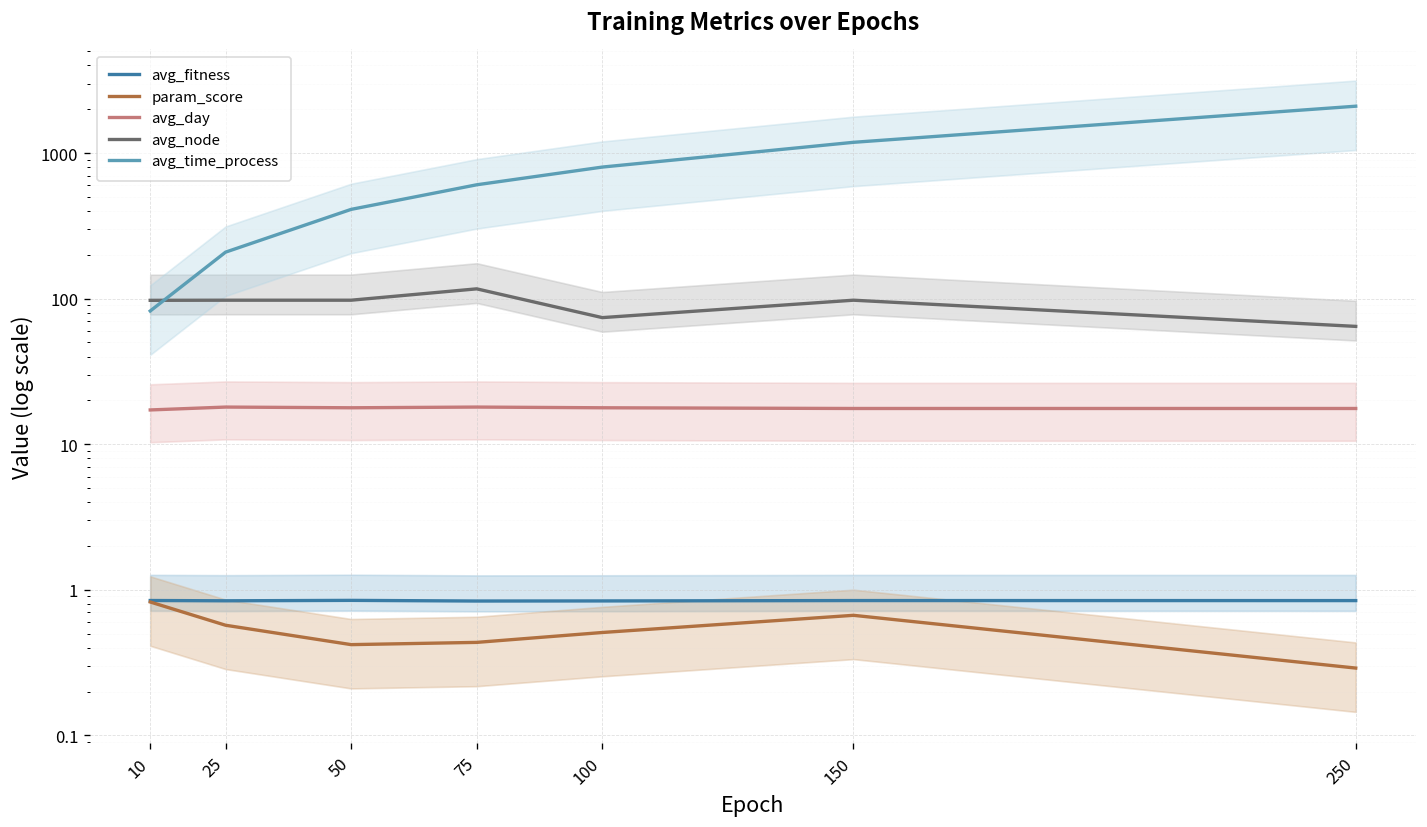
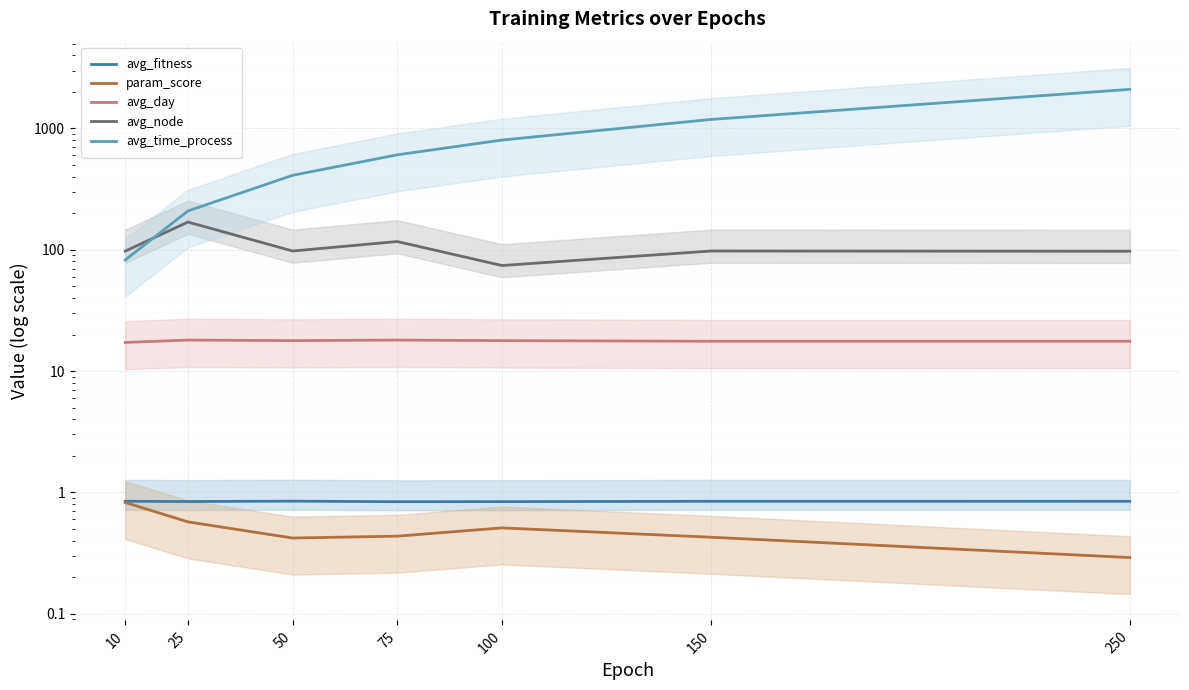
avg_node, 25: 100 -> 170
param_score, 150: 0.7 -> 0.43
avg_node, 250: 60 -> 100
